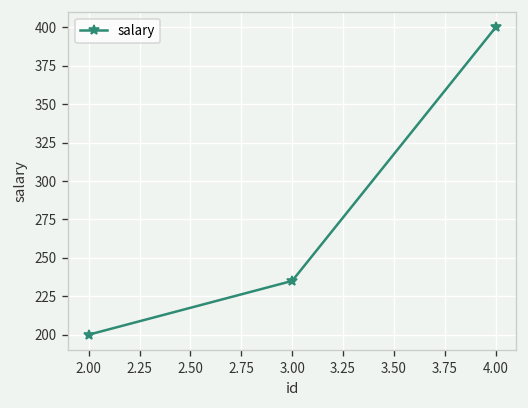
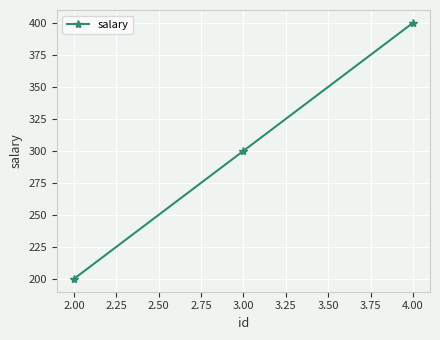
3.00: 235 -> 300
